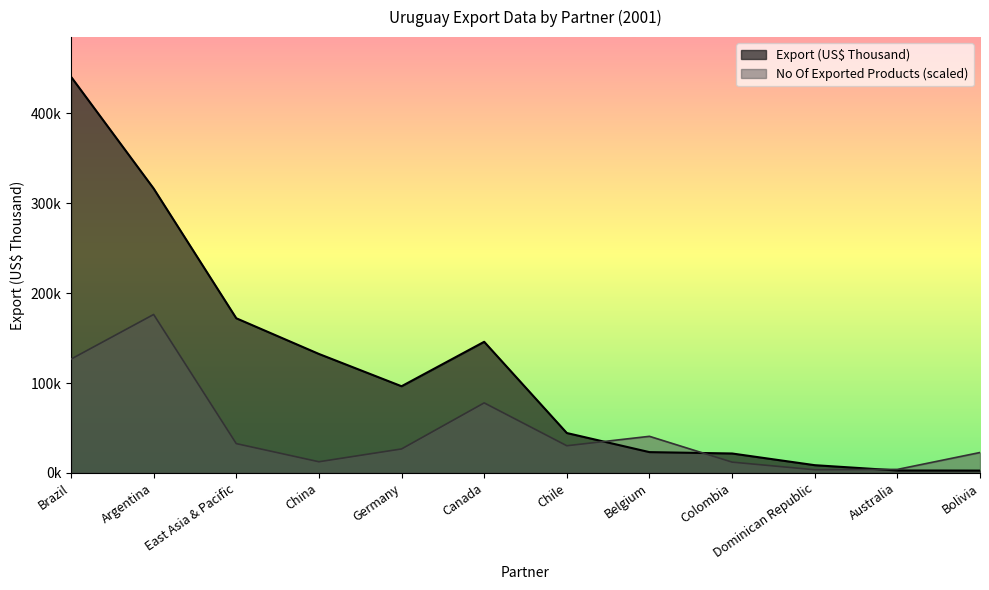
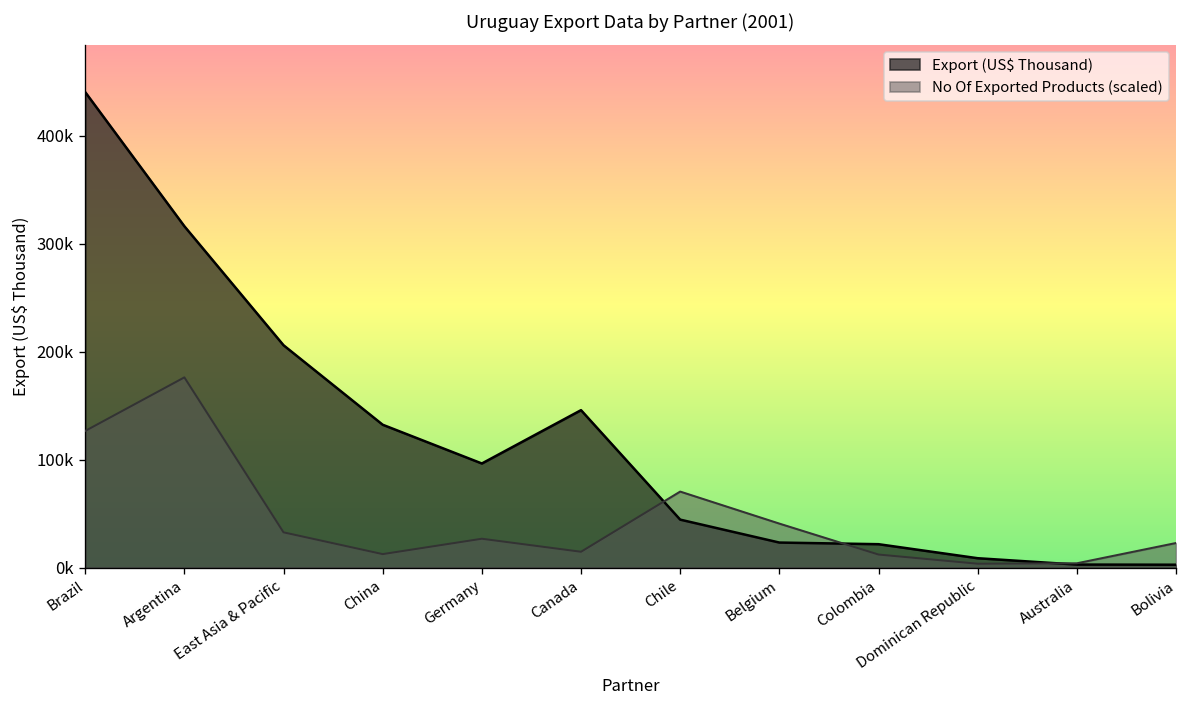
Export (US$ Thousand), East Asia & Pacific: 170000 -> 210000
No Of Exported Products (scaled), Canada: 80000 -> 10000
No Of Exported Products (scaled), Chile: 30000 -> 70000
